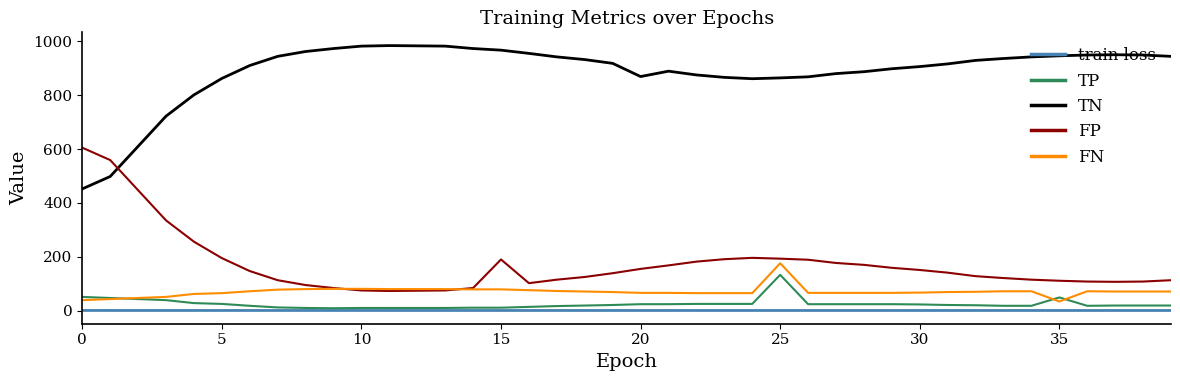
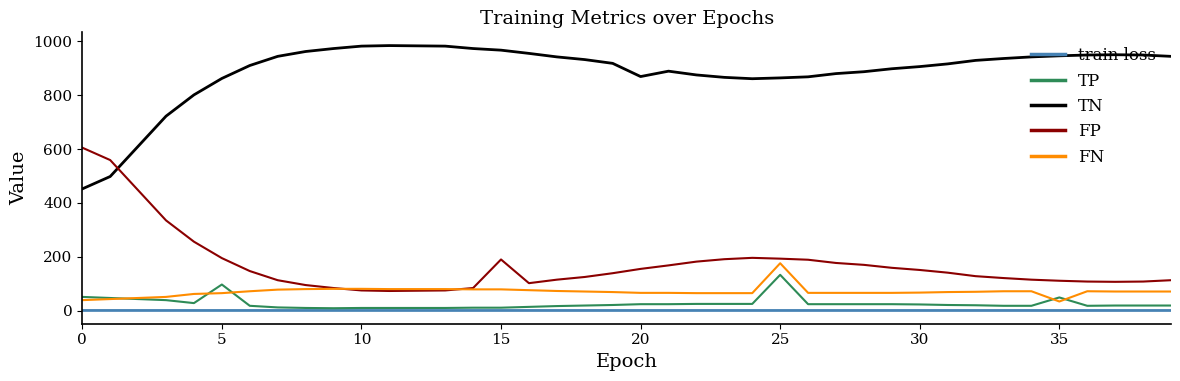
TP, 5: 30 -> 100
